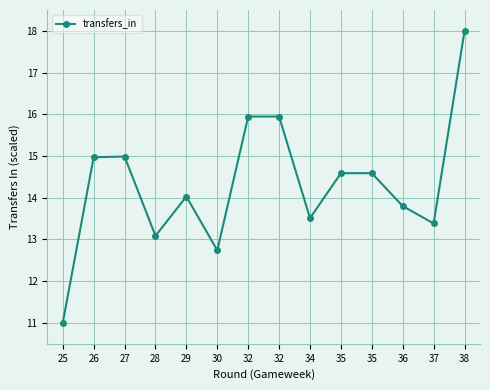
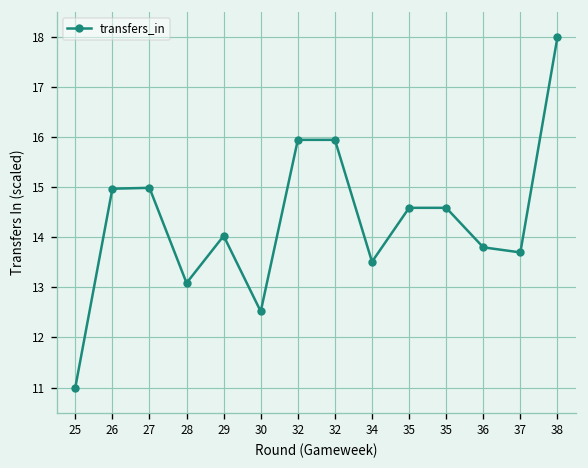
30: 12.7 -> 12.5
37: 13.4 -> 13.7
